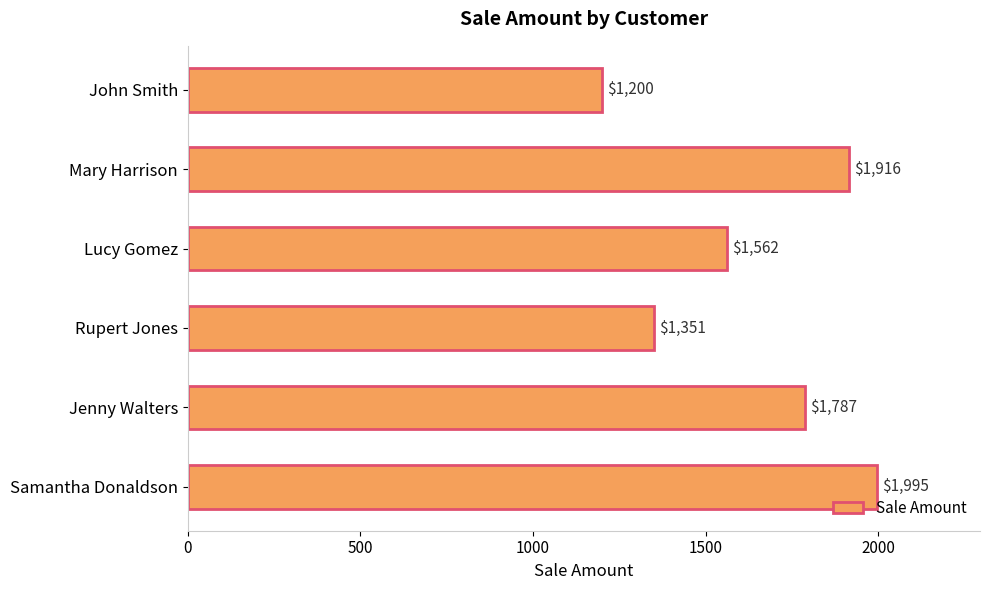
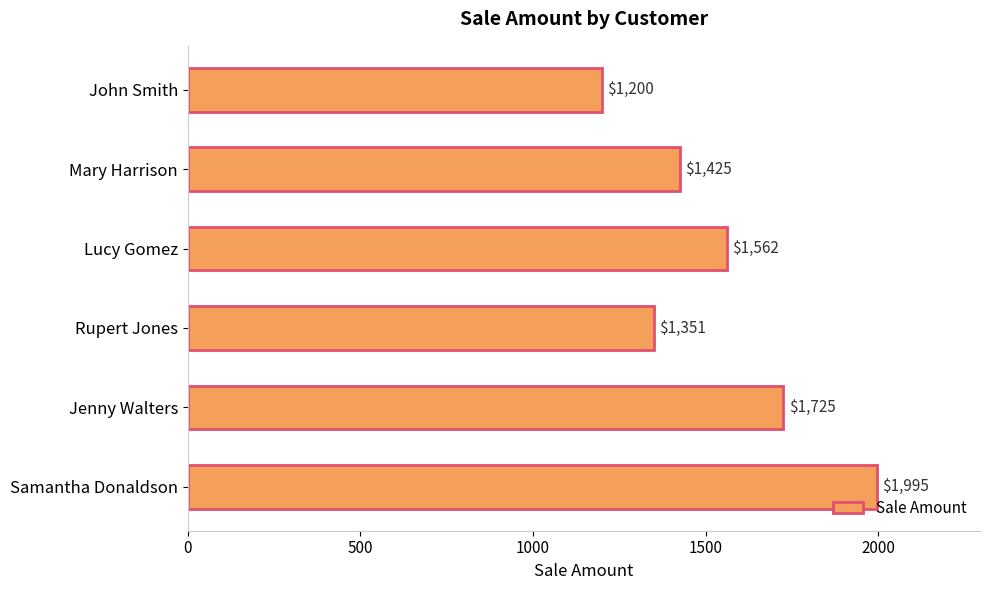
Mary Harrison: $1,916 -> $1,425
Jenny Walters: $1,787 -> $1,725
